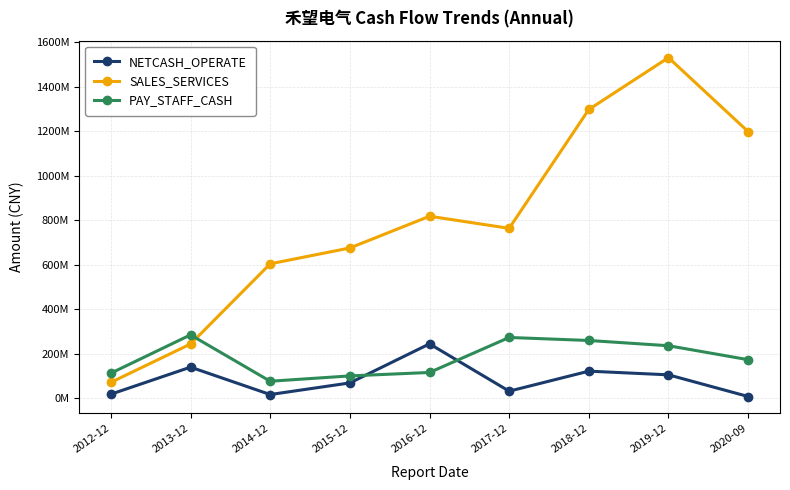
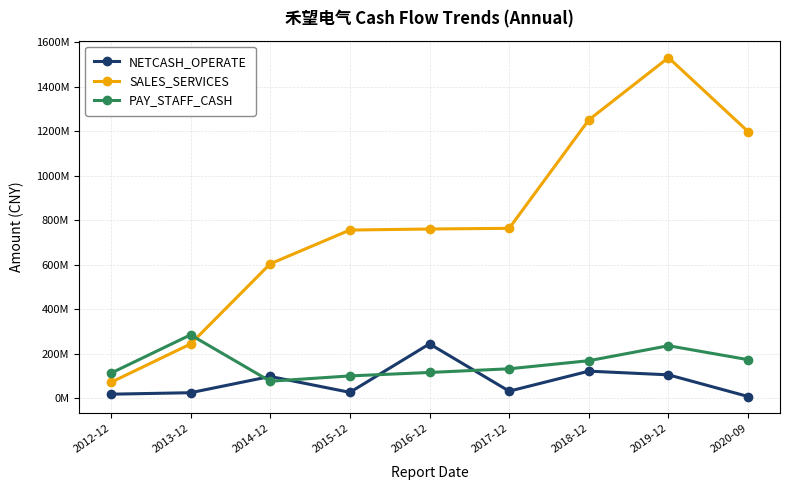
NETCASH_OPERATE, 2013-12: 140000000 -> 20000000
NETCASH_OPERATE, 2014-12: 20000000 -> 100000000
NETCASH_OPERATE, 2015-12: 70000000 -> 30000000
SALES_SERVICES, 2015-12: 670000000 -> 760000000
SALES_SERVICES, 2016-12: 820000000 -> 760000000
PAY_STAFF_CASH, 2017-12: 270000000 -> 130000000
SALES_SERVICES, 2018-12: 1300000000 -> 1250000000
PAY_STAFF_CASH, 2018-12: 260000000 -> 170000000
